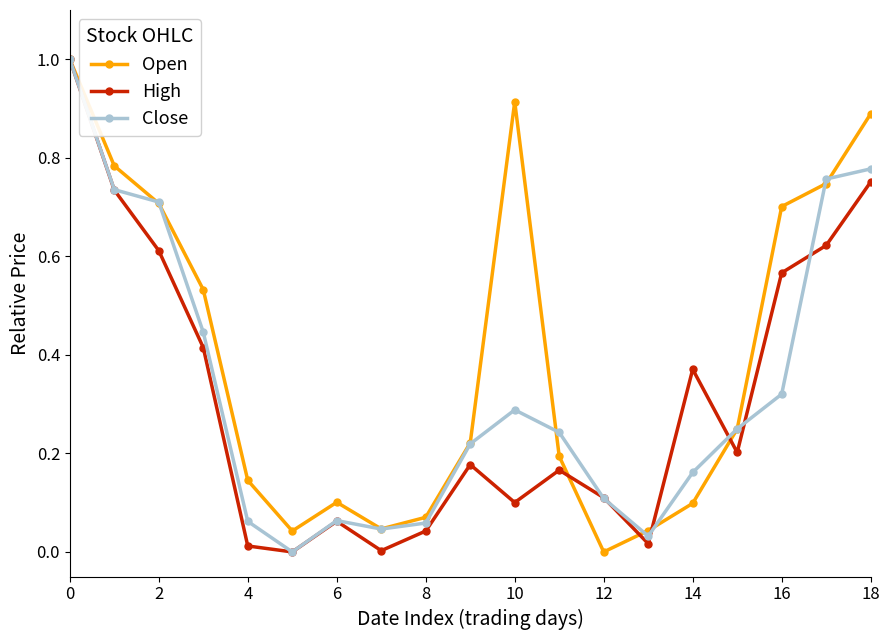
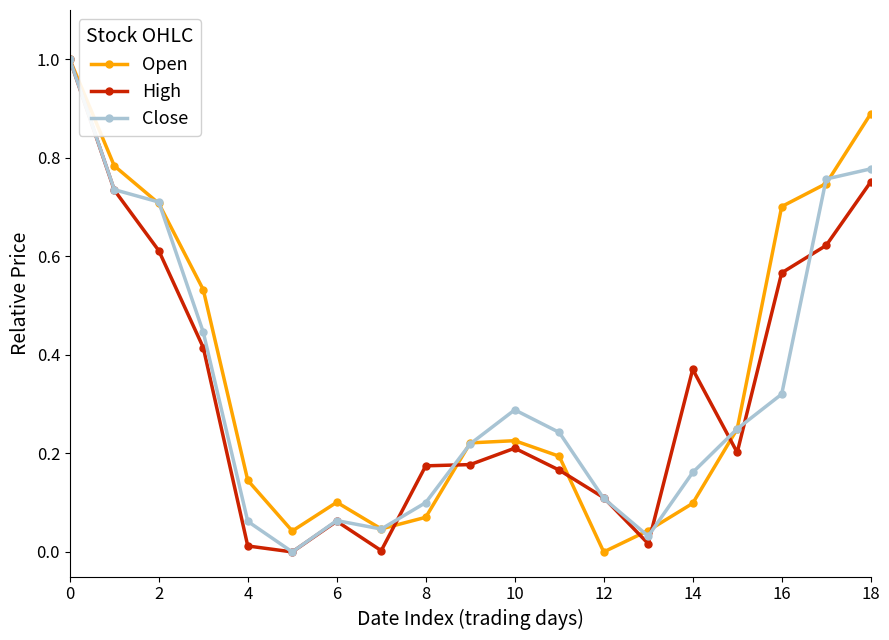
High, 8: 0.04 -> 0.17
Close, 8: 0.06 -> 0.10
Open, 10: 0.91 -> 0.23
High, 10: 0.10 -> 0.21
